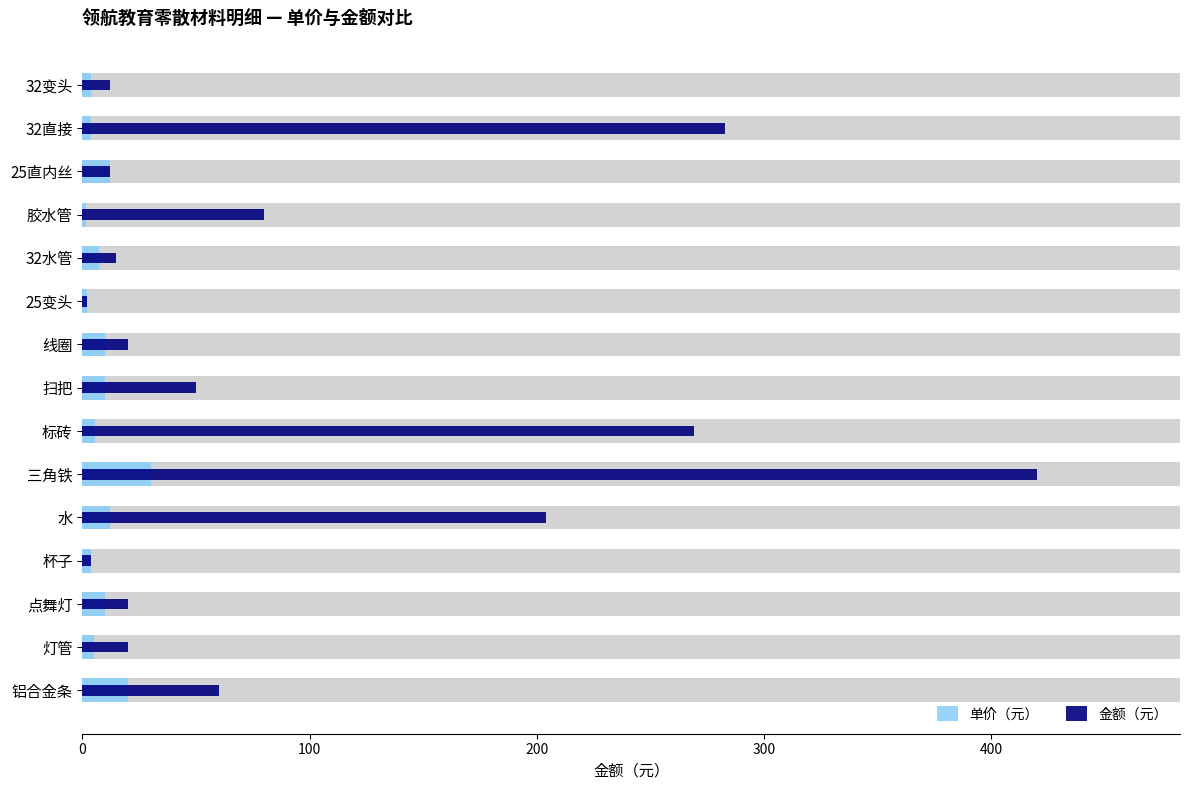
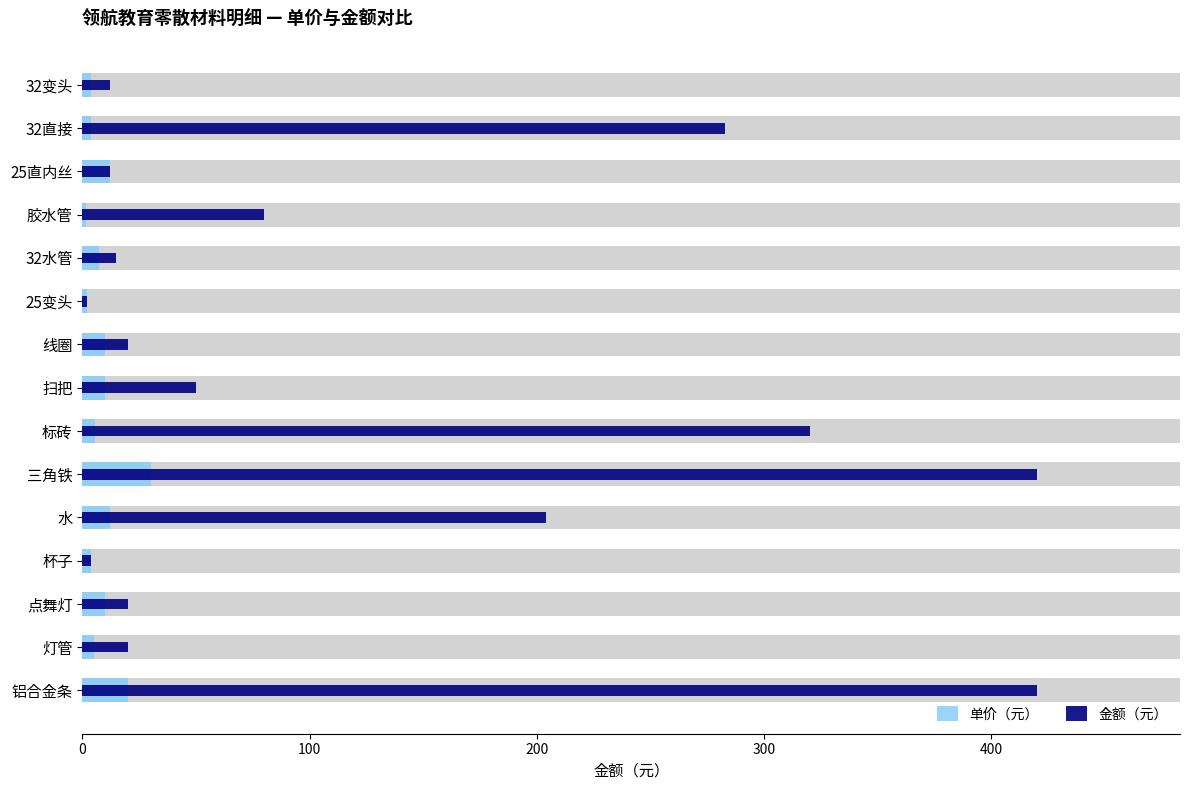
金额（元）, 标砖: 269 -> 320
金额（元）, 铝合金条: 60 -> 420
